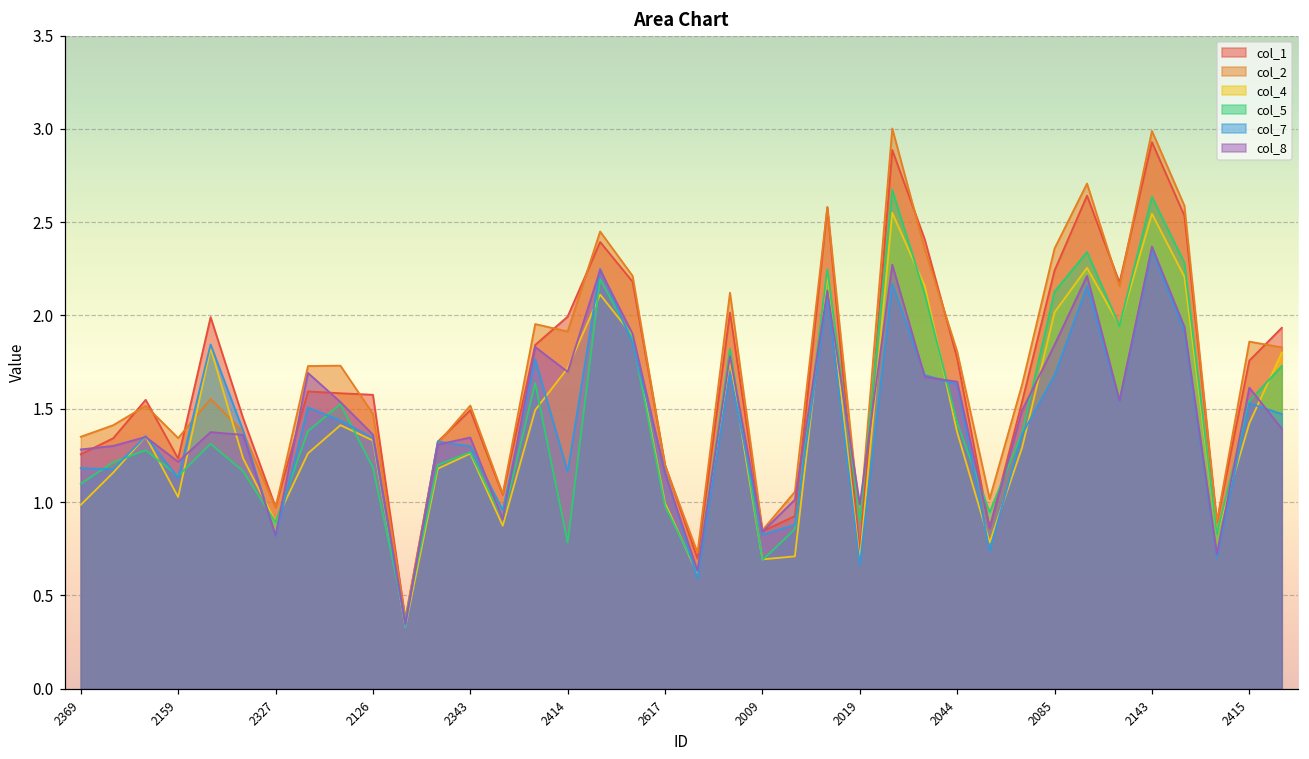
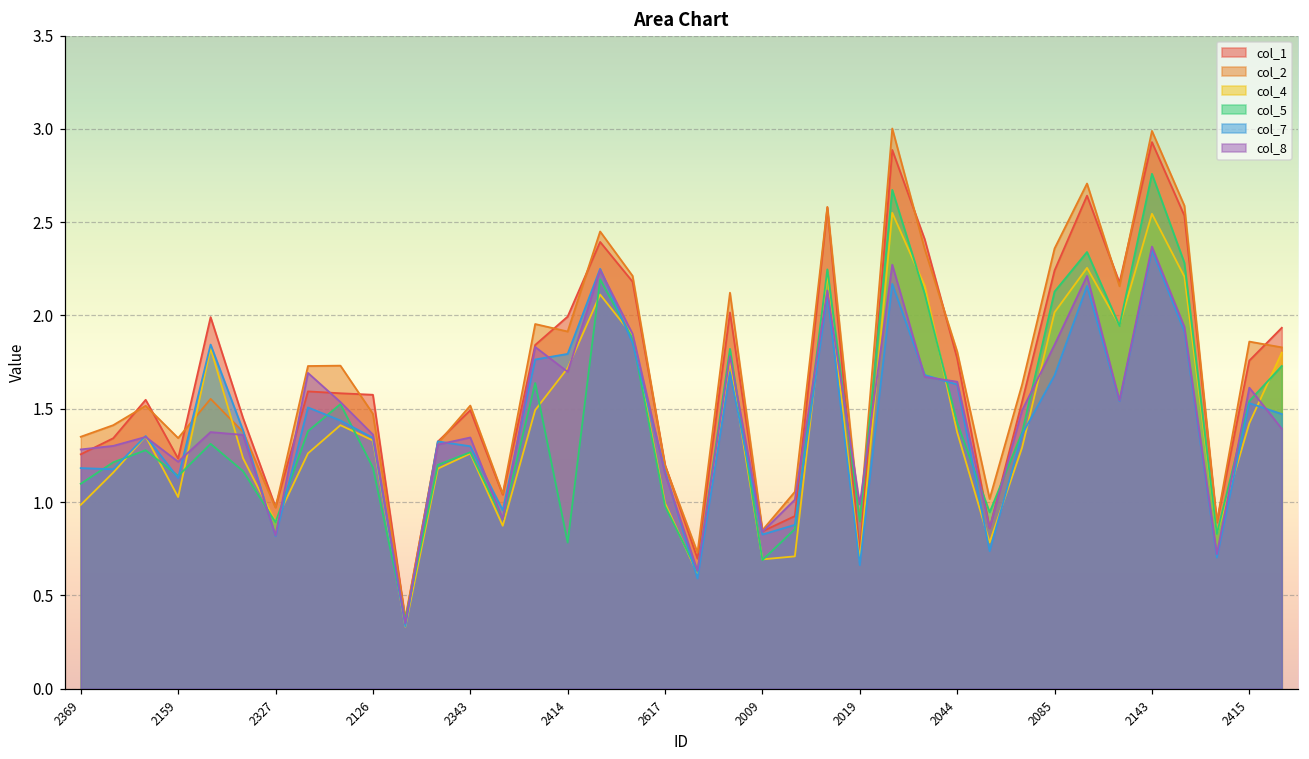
col_7, 2414: 1.16 -> 1.79
col_5, 2143: 2.64 -> 2.76
